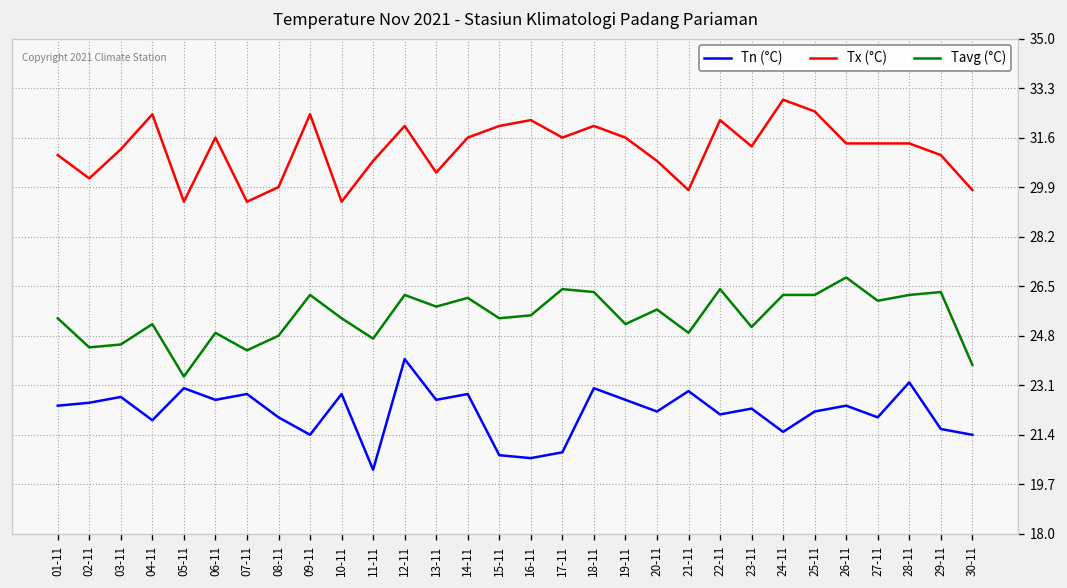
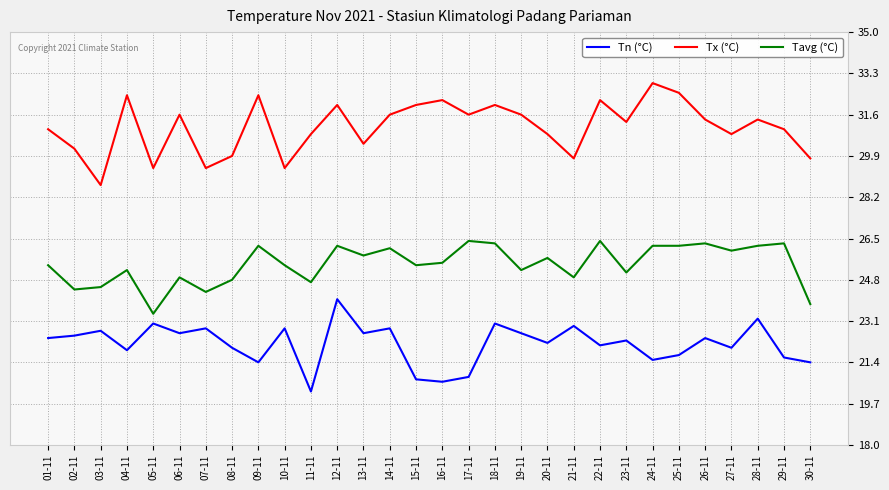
Tx (°C), 03-11: 31.2 -> 28.7
Tn (°C), 25-11: 22.2 -> 21.7
Tavg (°C), 26-11: 26.8 -> 26.3
Tx (°C), 27-11: 31.4 -> 30.8
